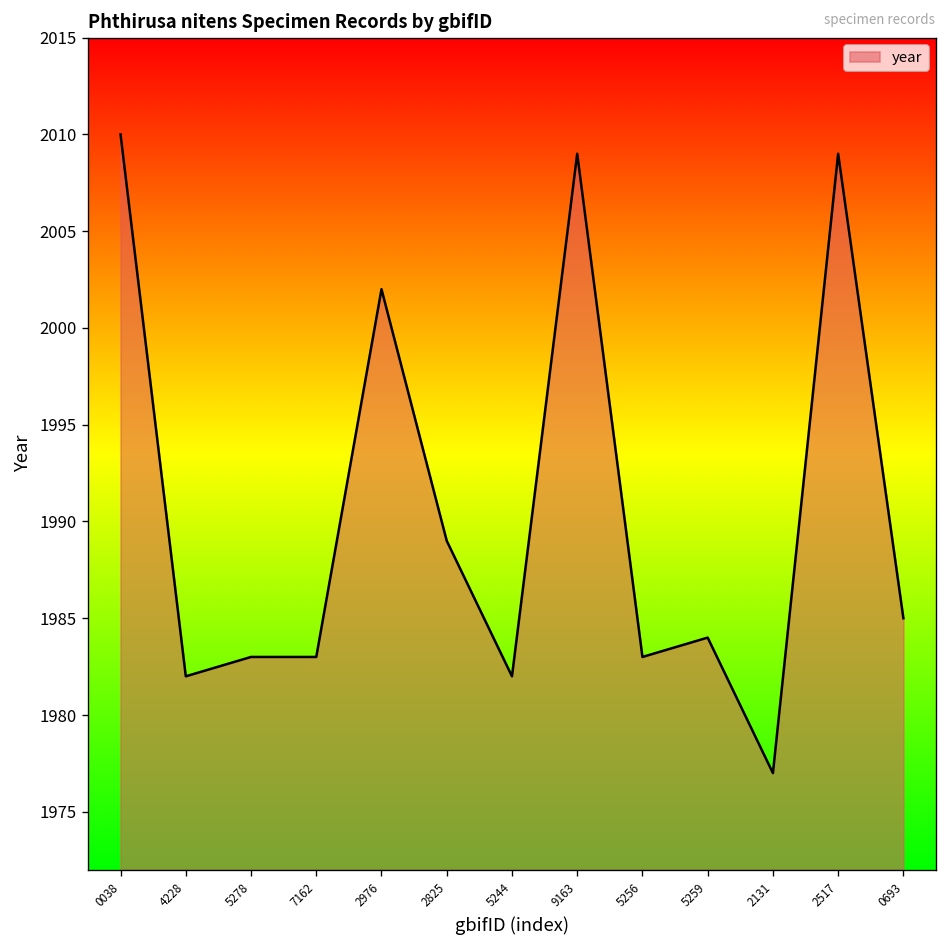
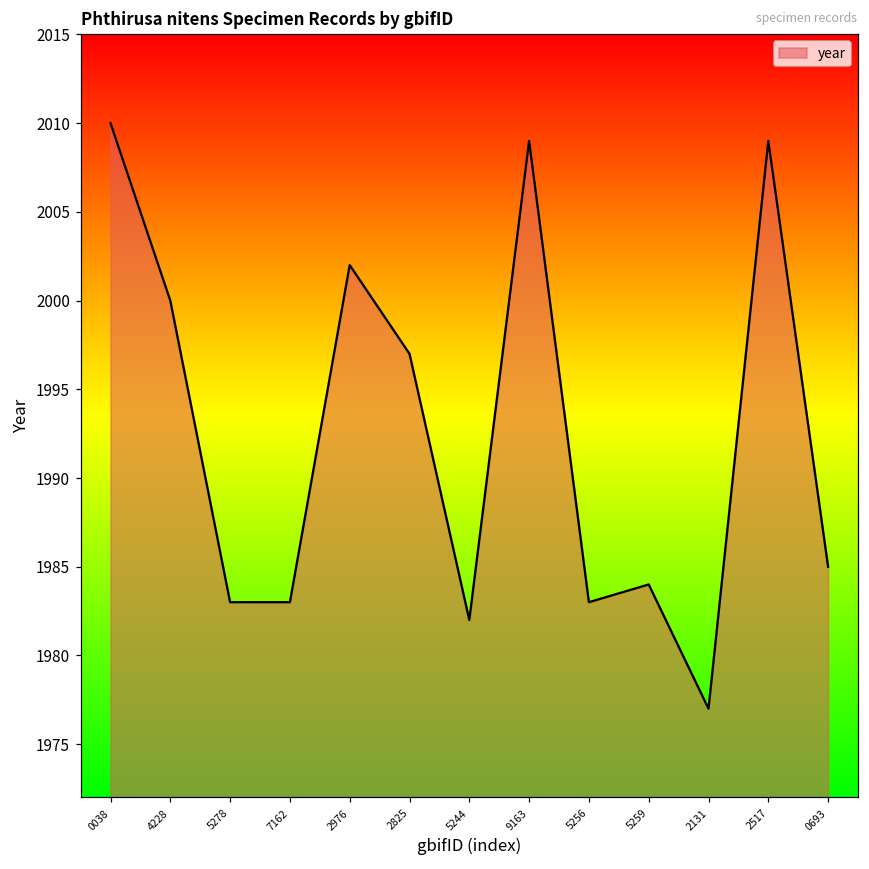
4228: 1982 -> 2000
2825: 1989 -> 1997
